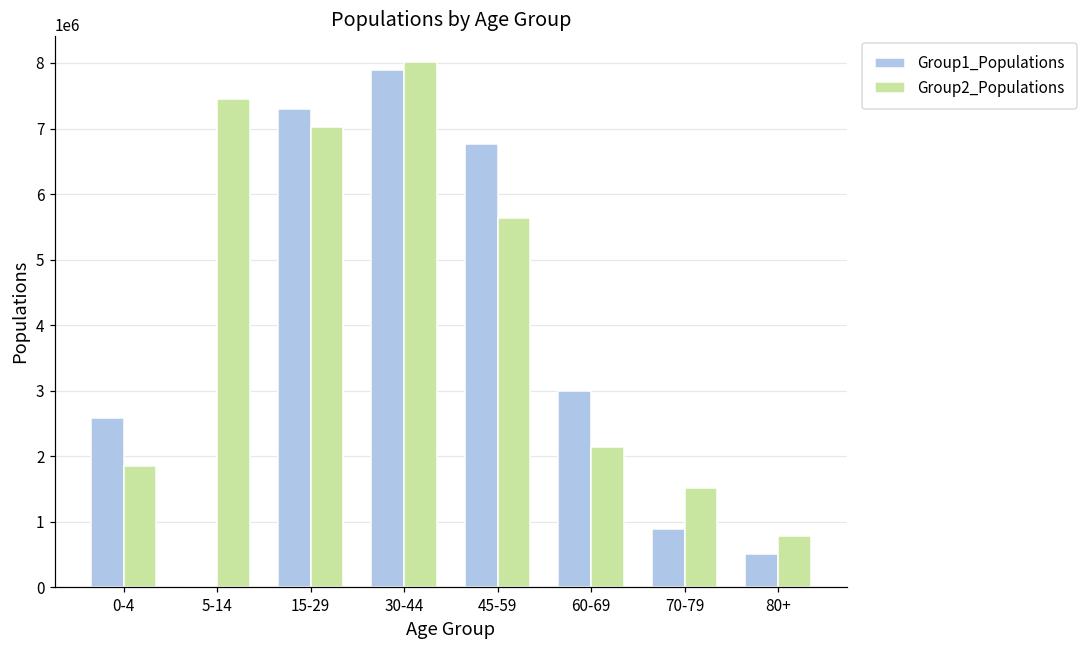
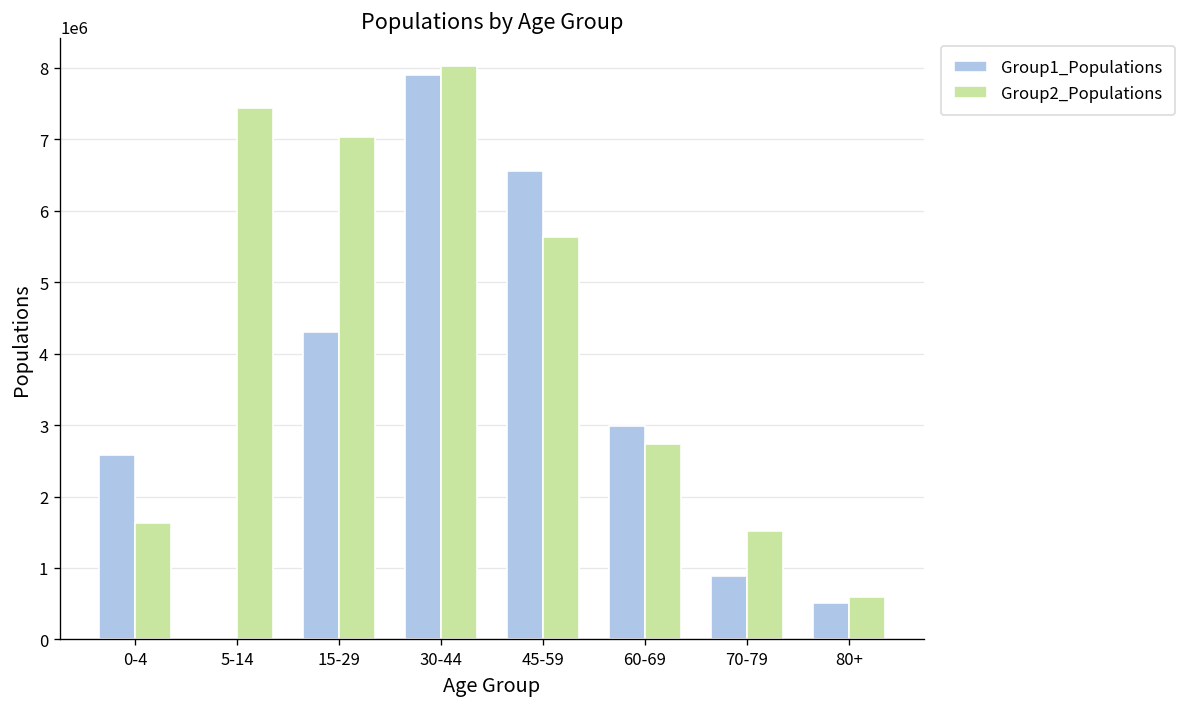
Group2_Populations, 0-4: 1800000 -> 1600000
Group1_Populations, 15-29: 7300000 -> 4300000
Group1_Populations, 45-59: 6800000 -> 6600000
Group2_Populations, 60-69: 2100000 -> 2700000
Group2_Populations, 80+: 800000 -> 600000
